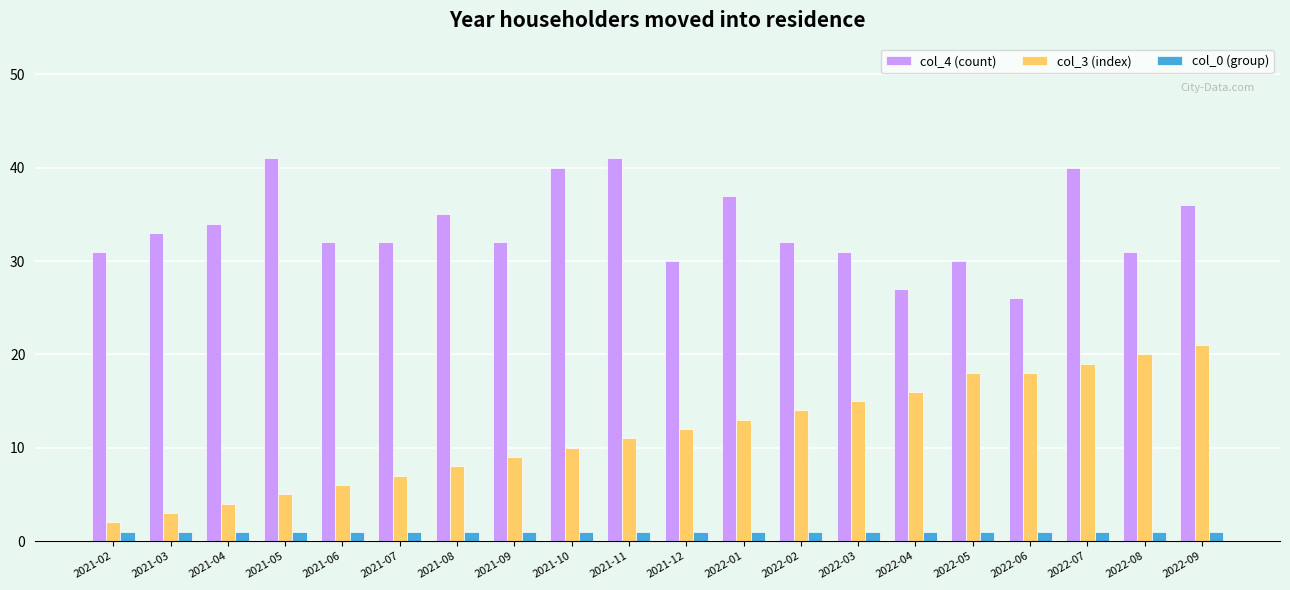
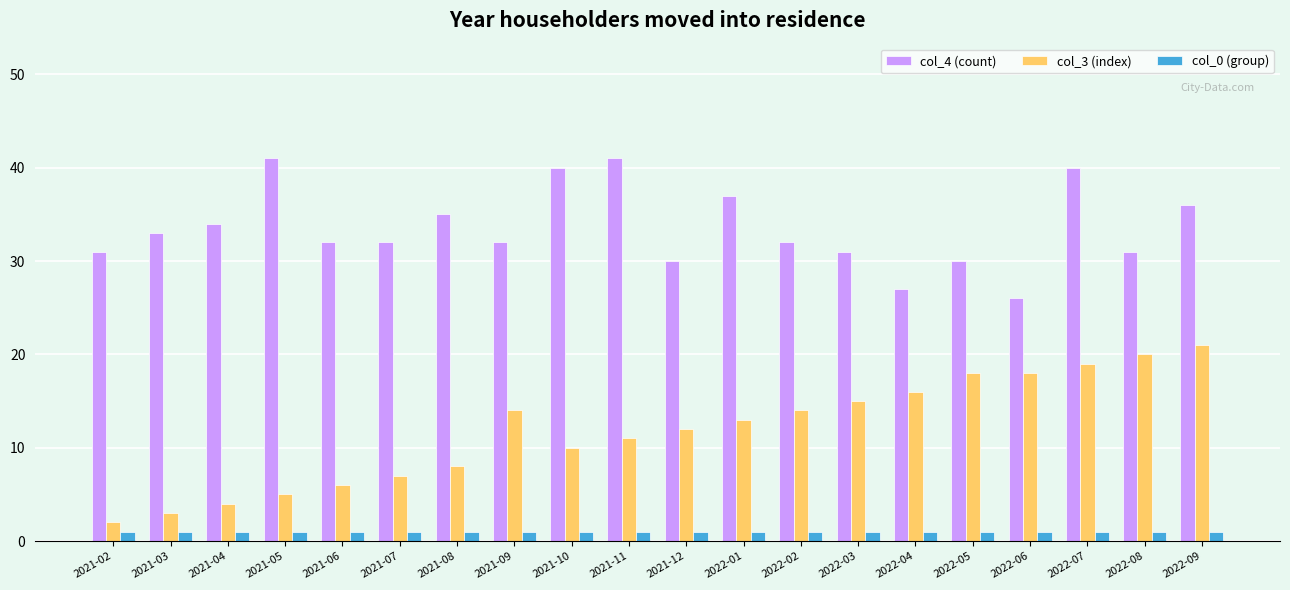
col_3 (index), 2021-09: 9 -> 14
